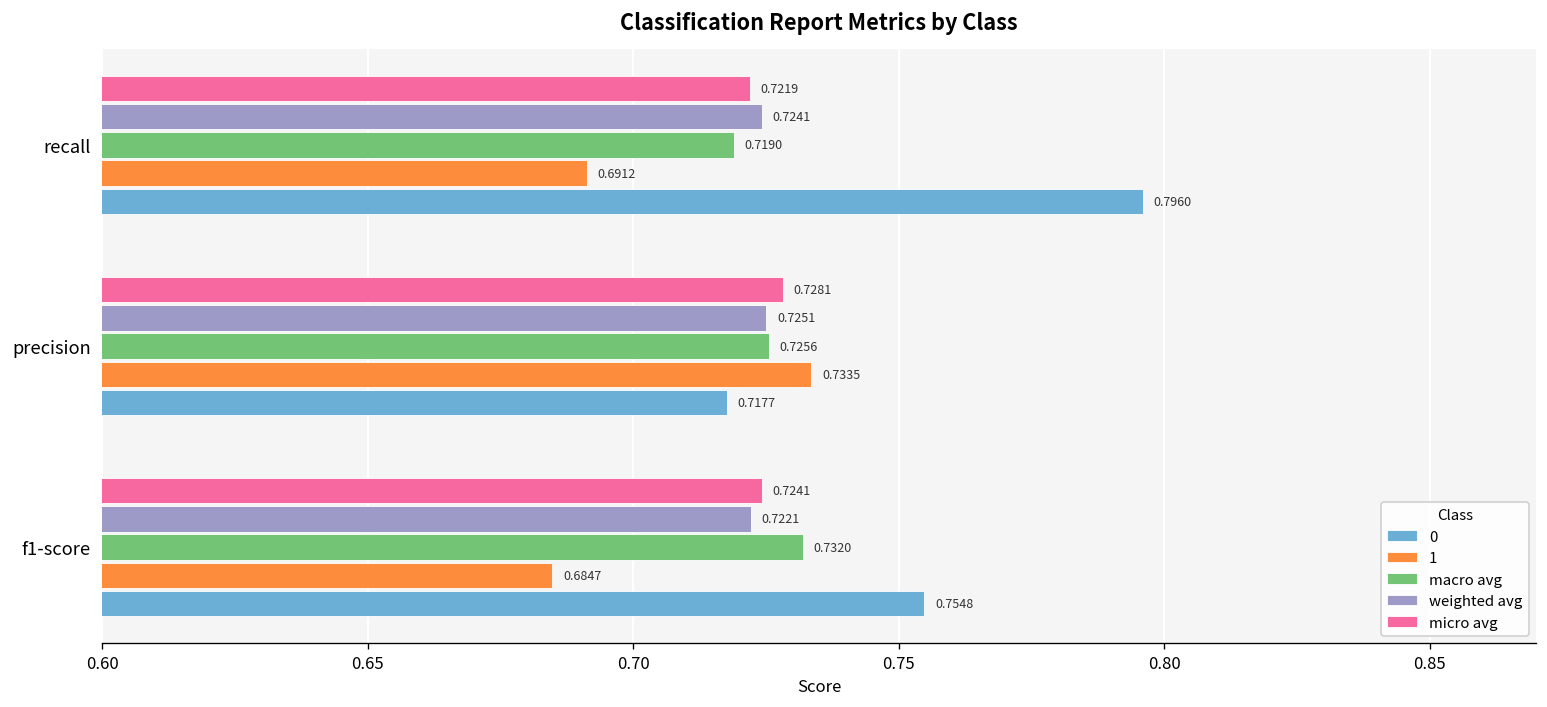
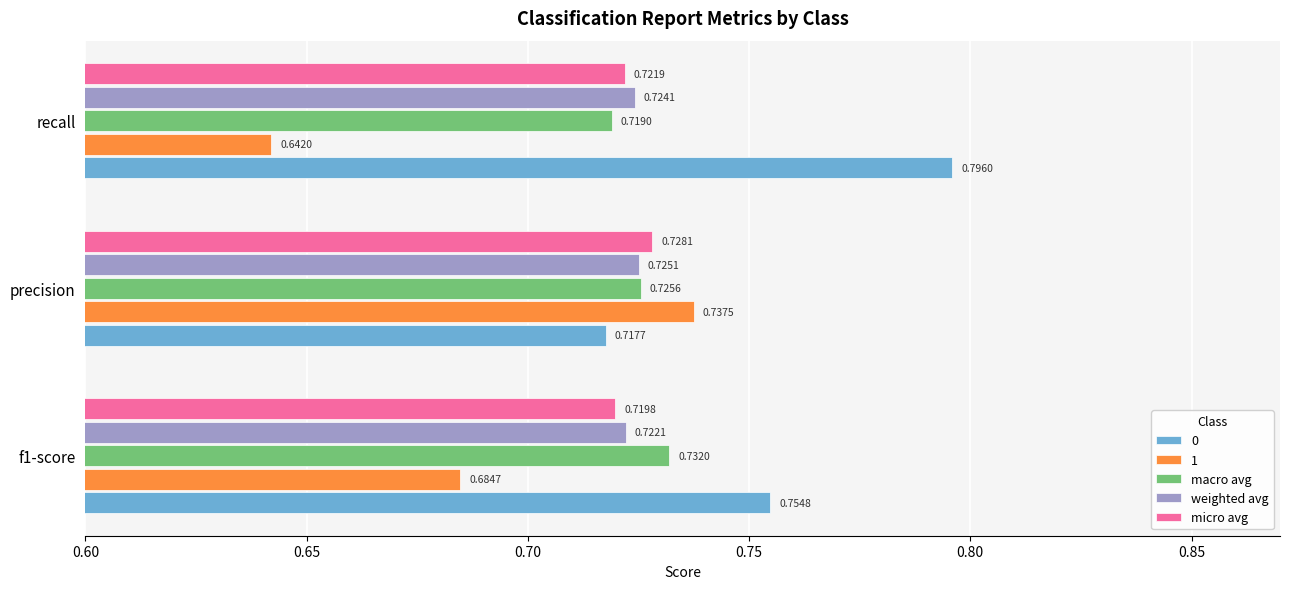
1, recall: 0.6912 -> 0.6420
1, precision: 0.7335 -> 0.7375
micro avg, f1-score: 0.7241 -> 0.7198
